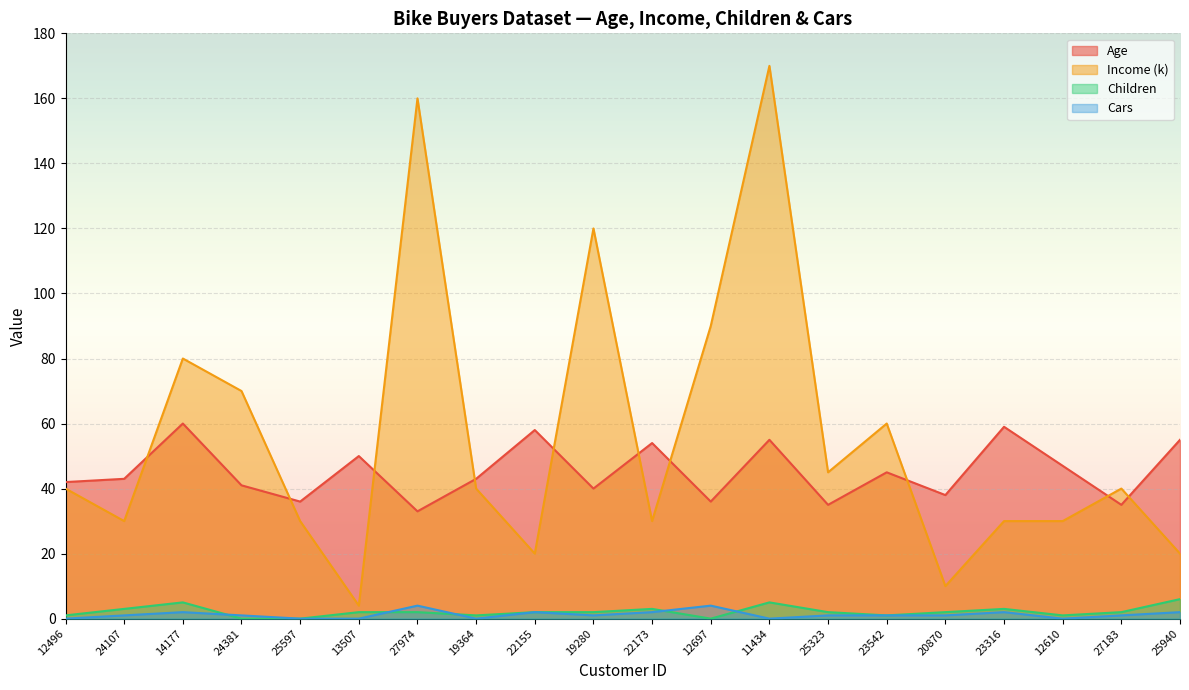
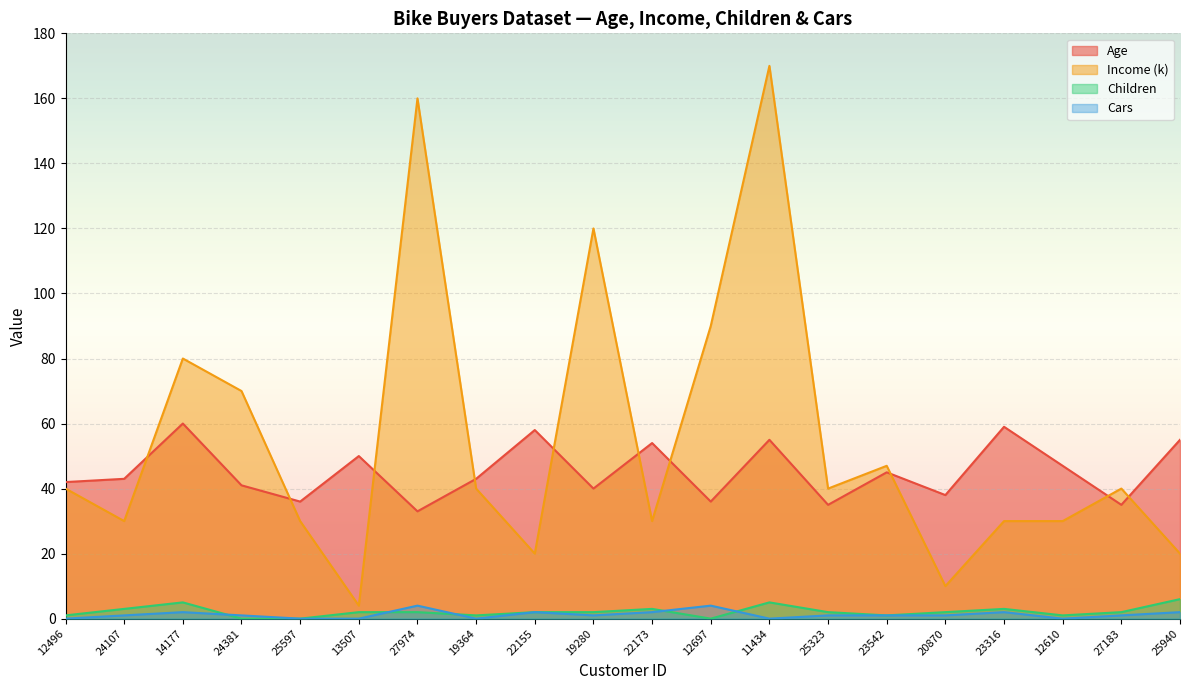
Income (k), 25323: 45 -> 40
Income (k), 23542: 60 -> 47
